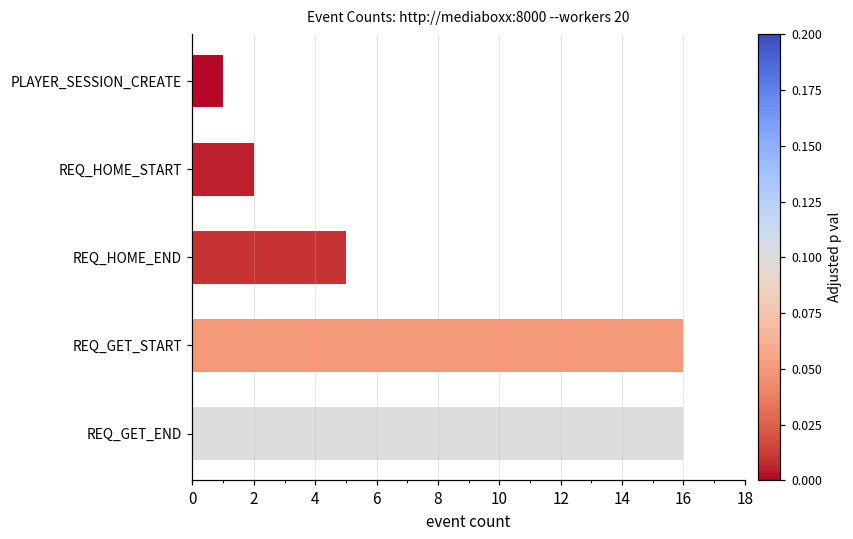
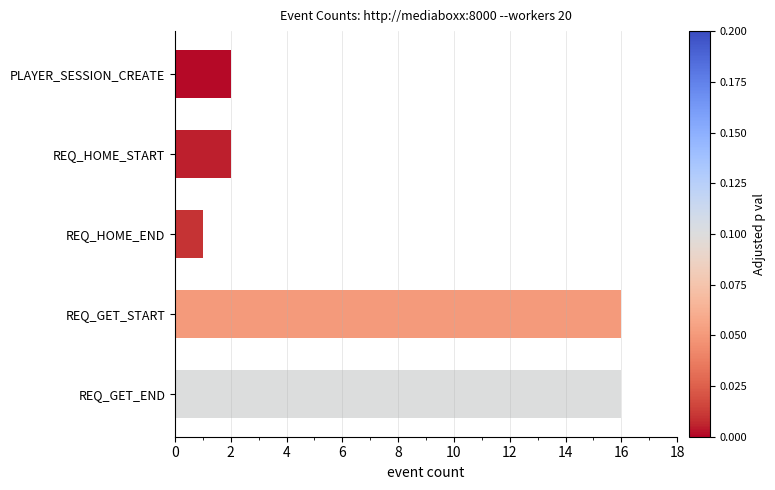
PLAYER_SESSION_CREATE: 1 -> 2
REQ_HOME_END: 5 -> 1
